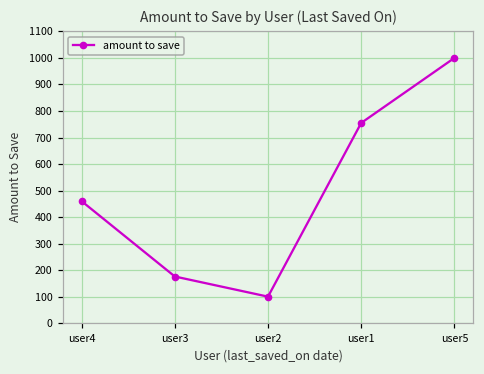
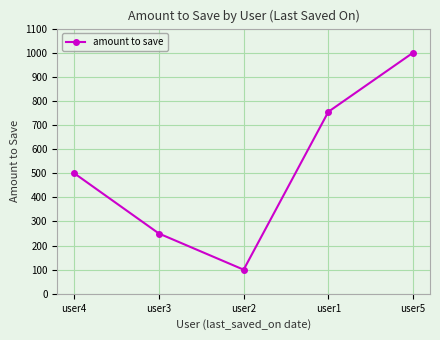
user4: 460 -> 500
user3: 180 -> 250
